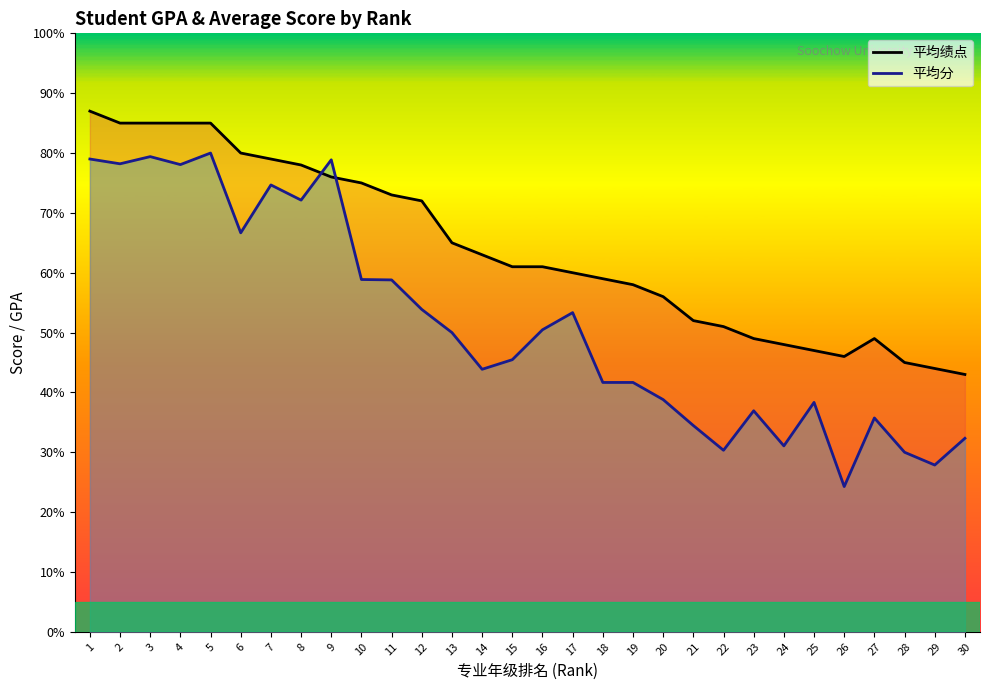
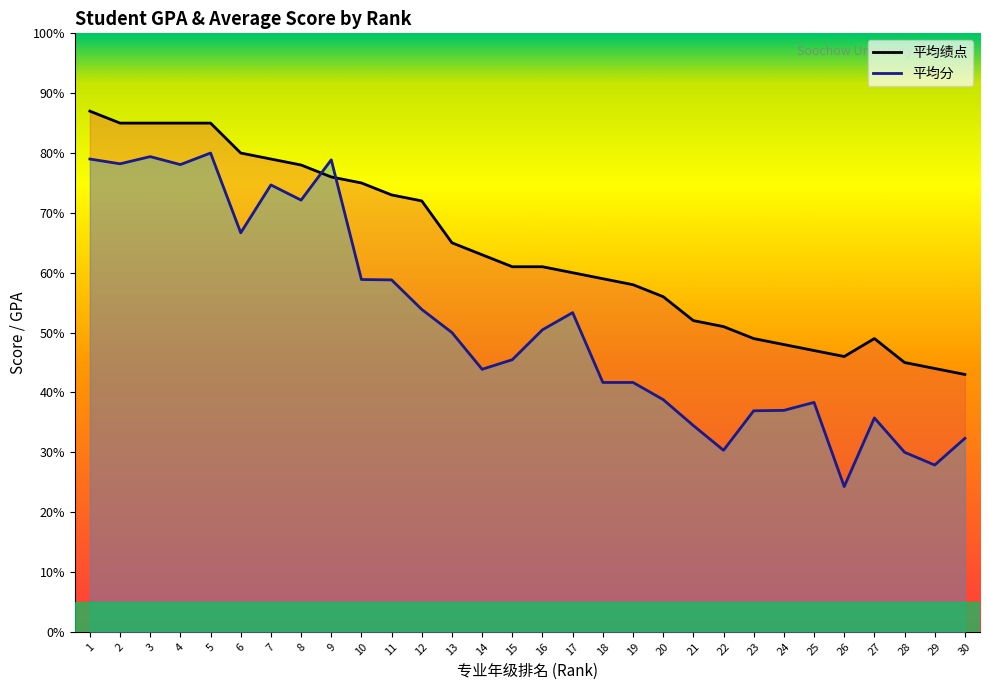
平均分, 24: 31% -> 37%
